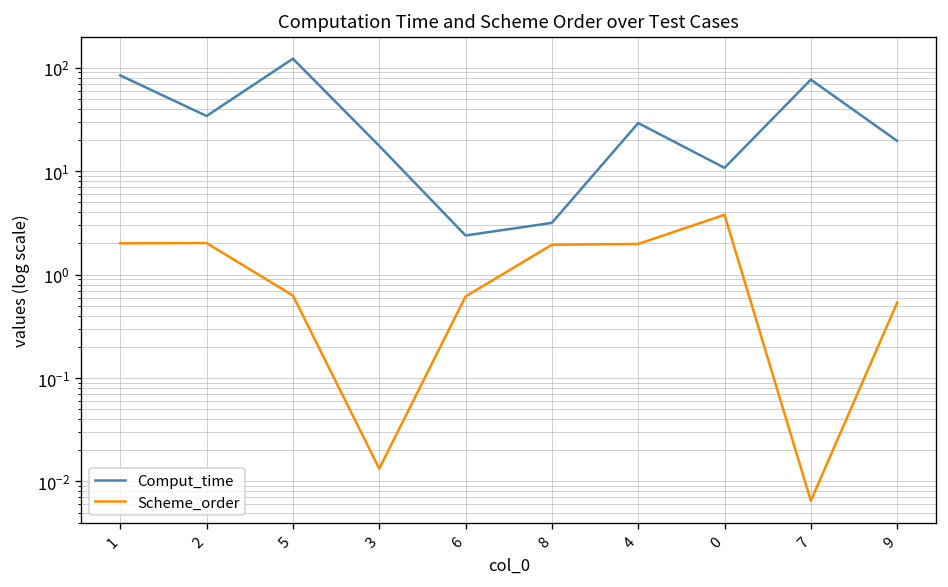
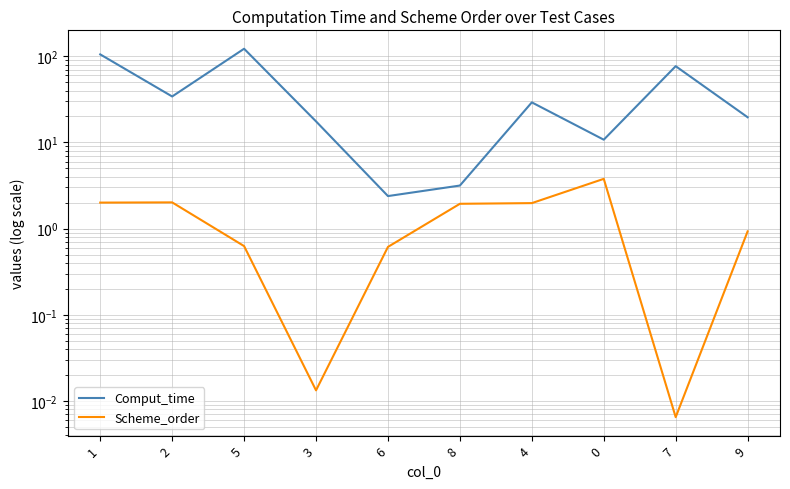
Comput_time, 1: 80 -> 110
Scheme_order, 9: 0.5 -> 0.9
